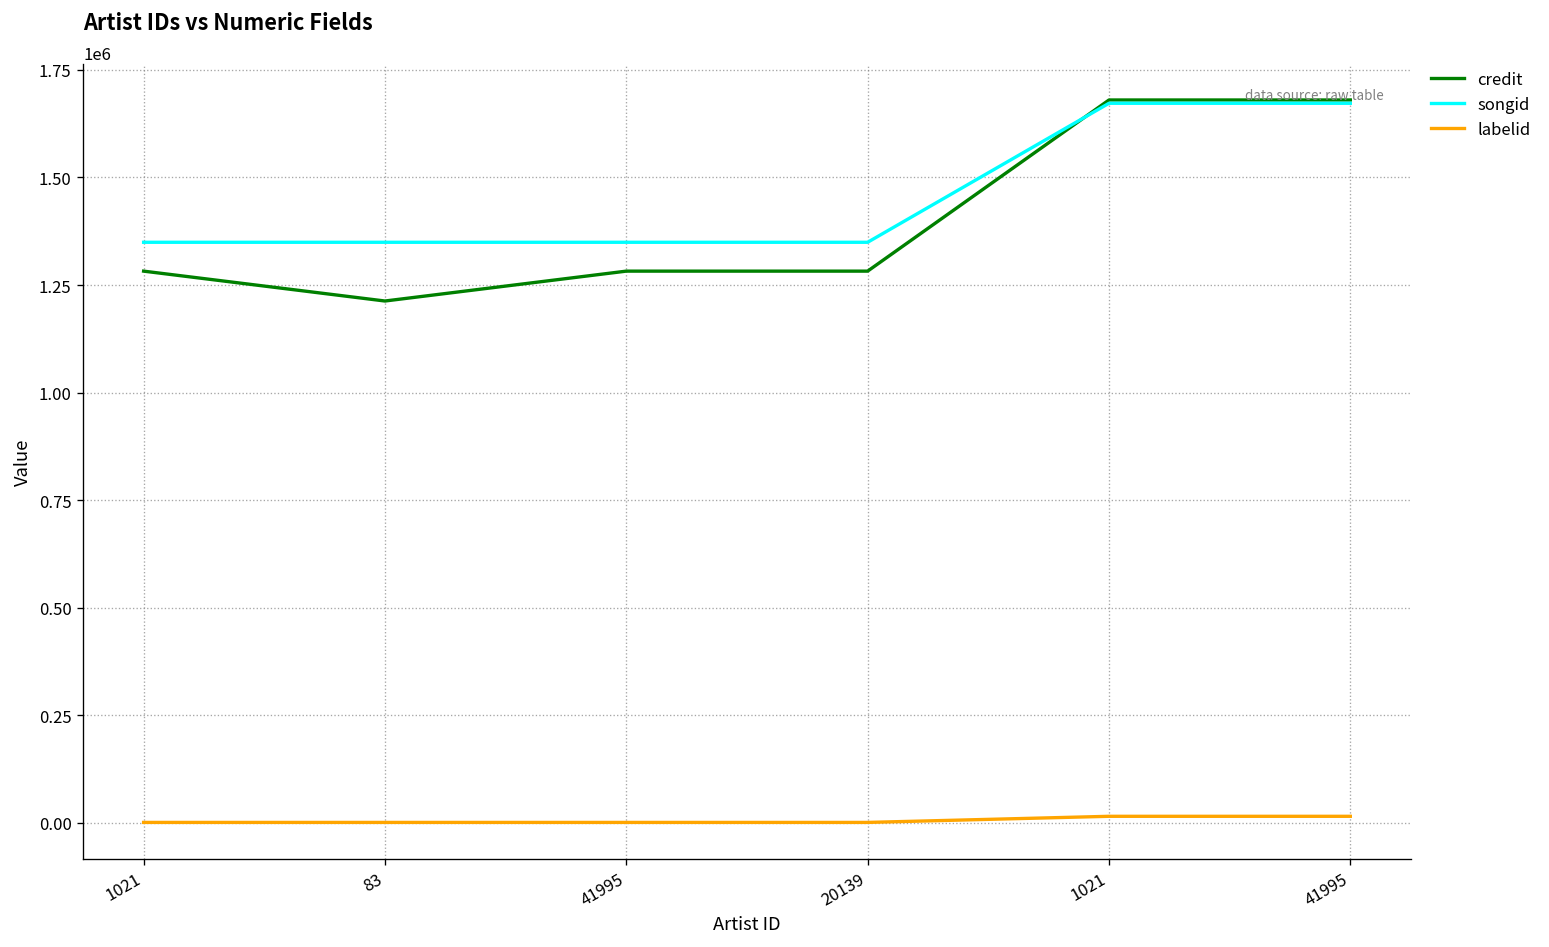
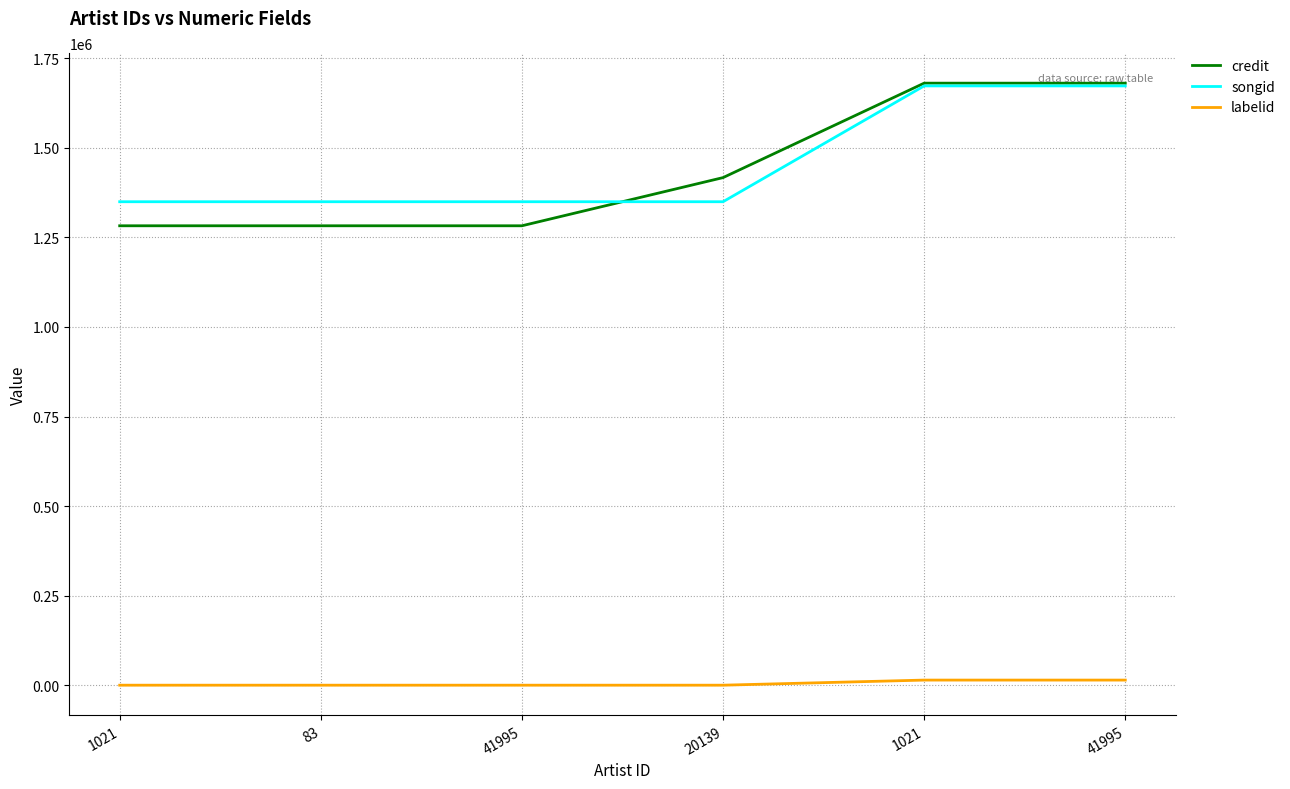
credit, 83: 1210000 -> 1280000
credit, 20139: 1280000 -> 1420000
